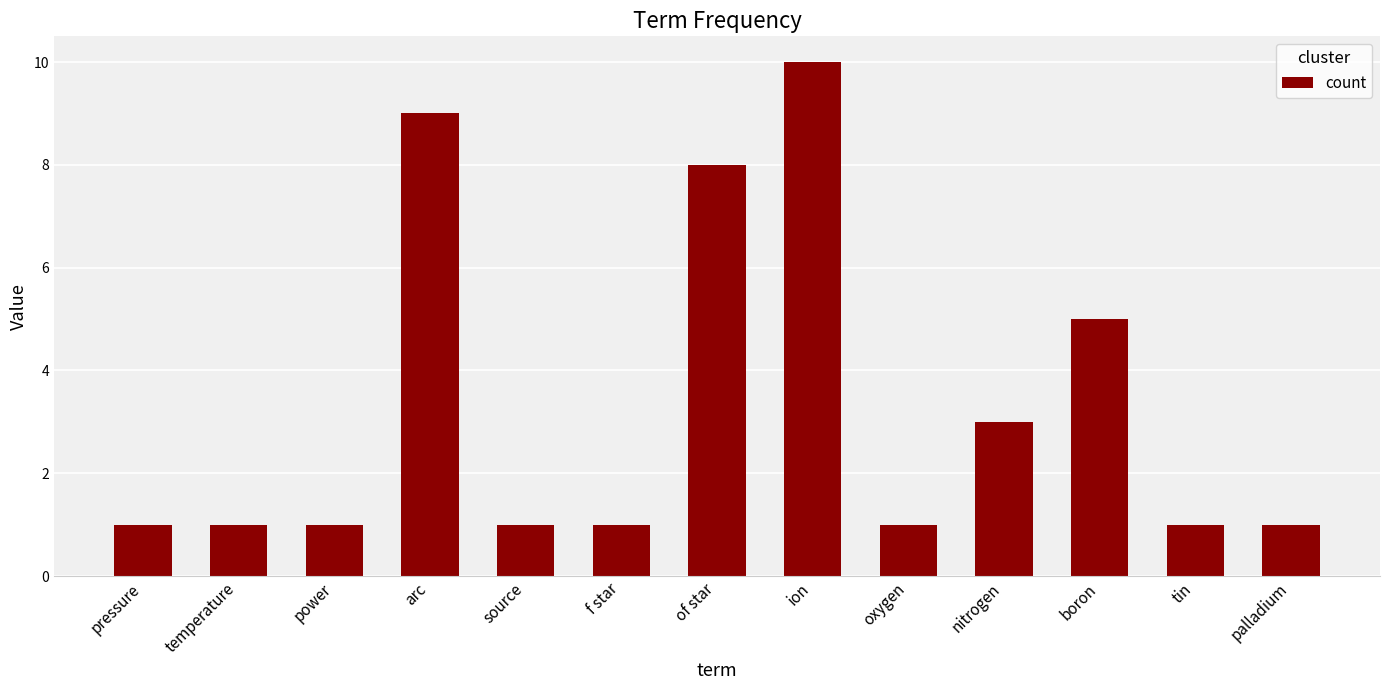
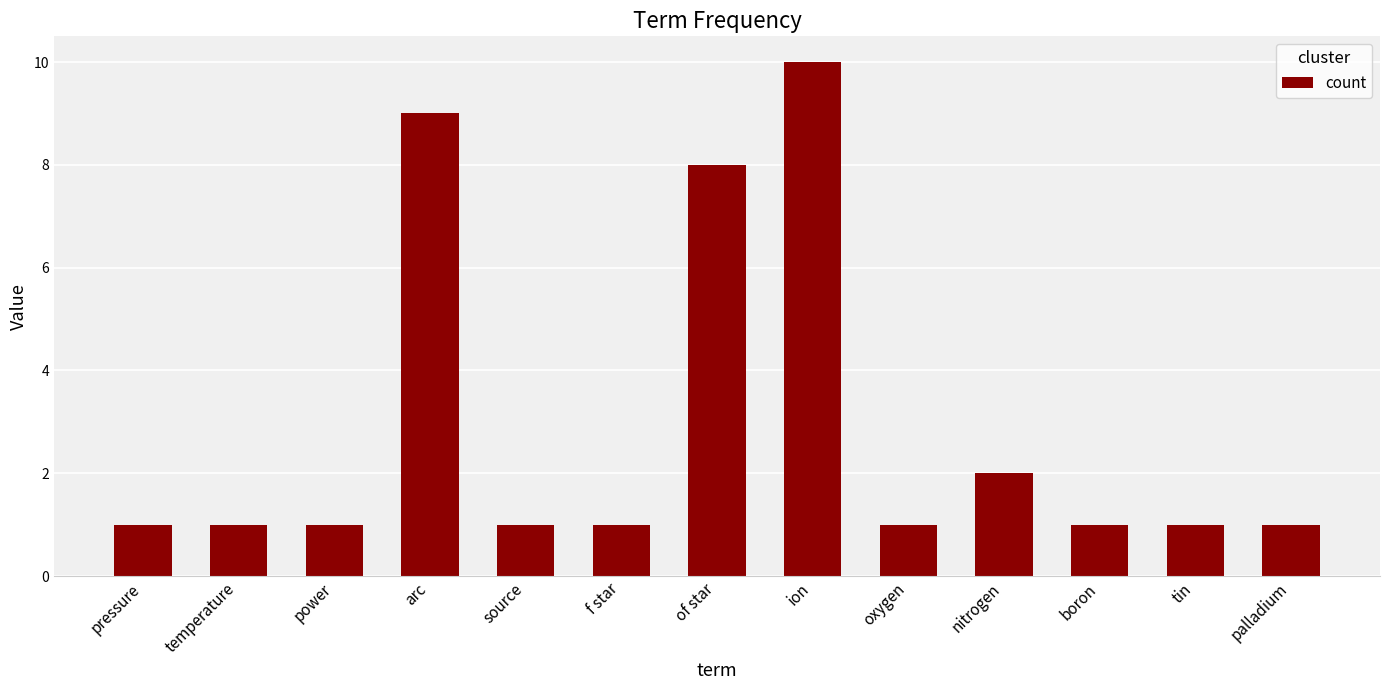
nitrogen: 3 -> 2
boron: 5 -> 1
